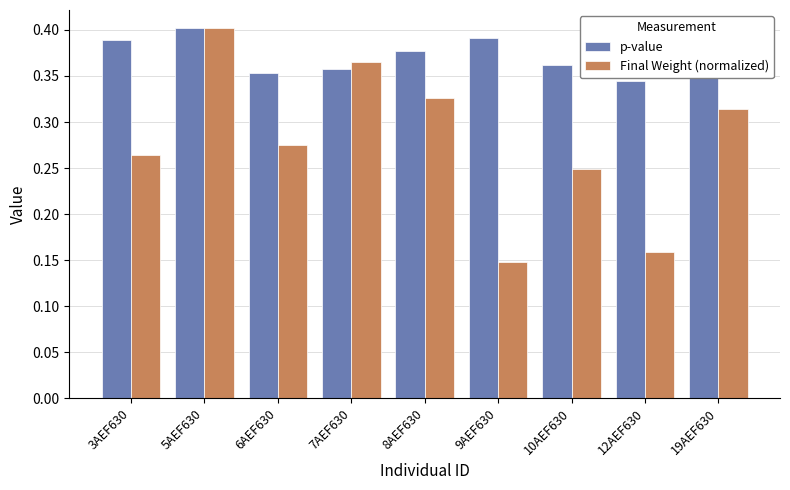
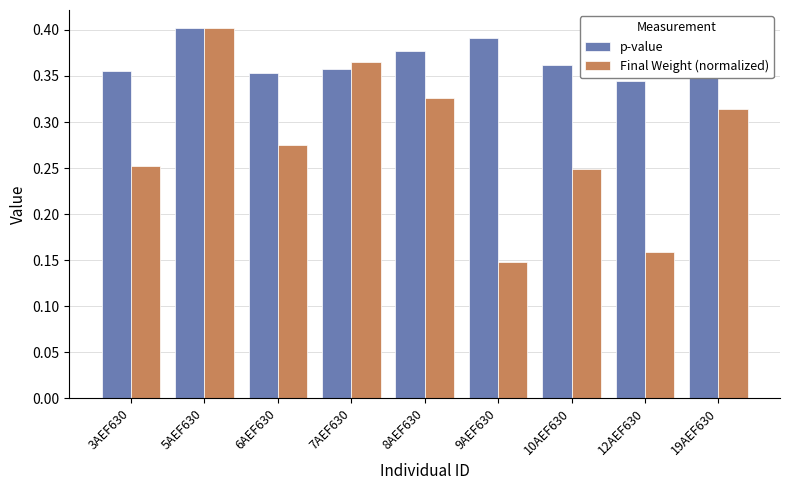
p-value, 3AEF630: 0.39 -> 0.36
Final Weight (normalized), 3AEF630: 0.26 -> 0.25
